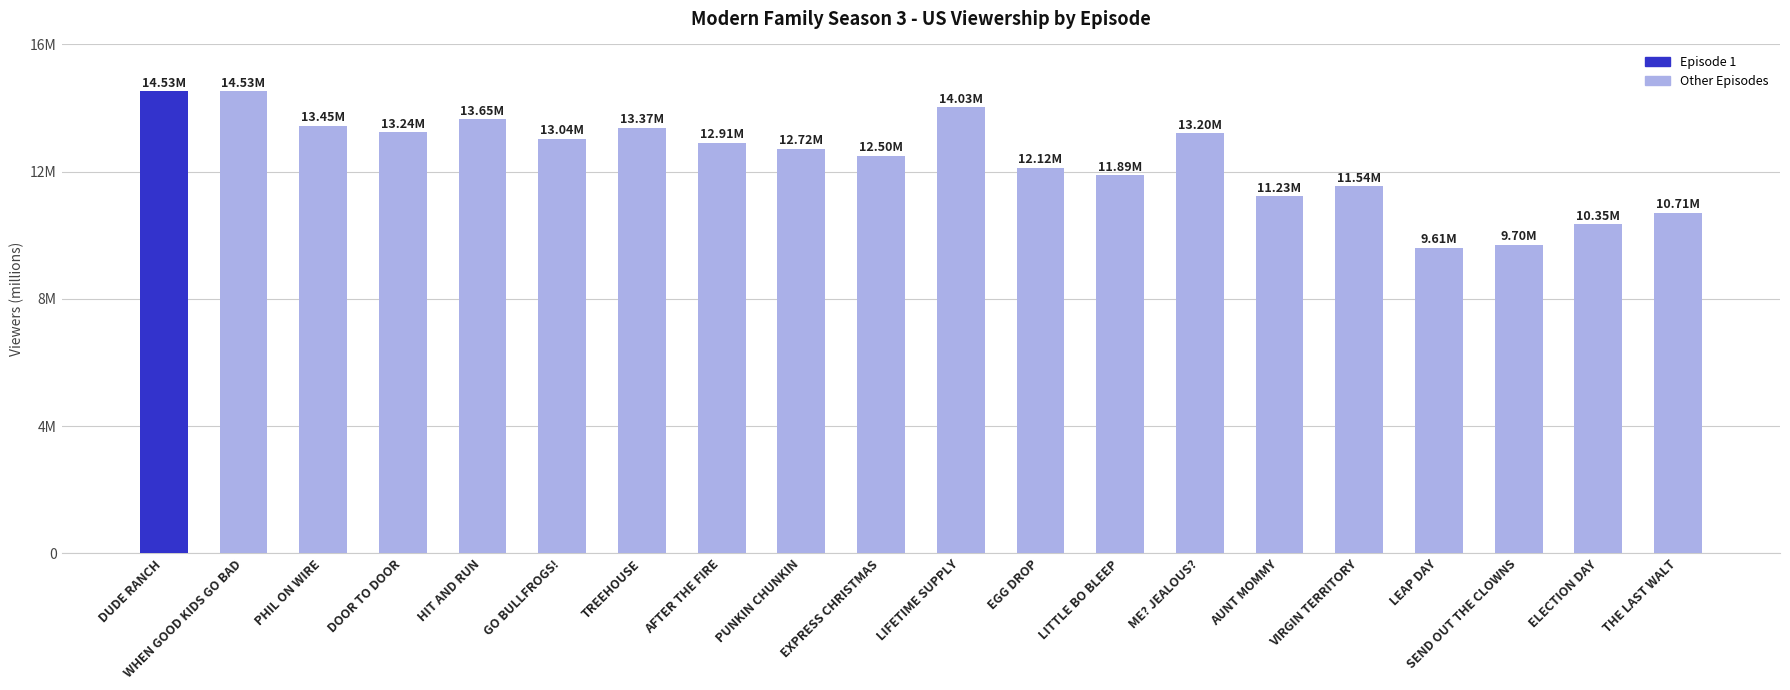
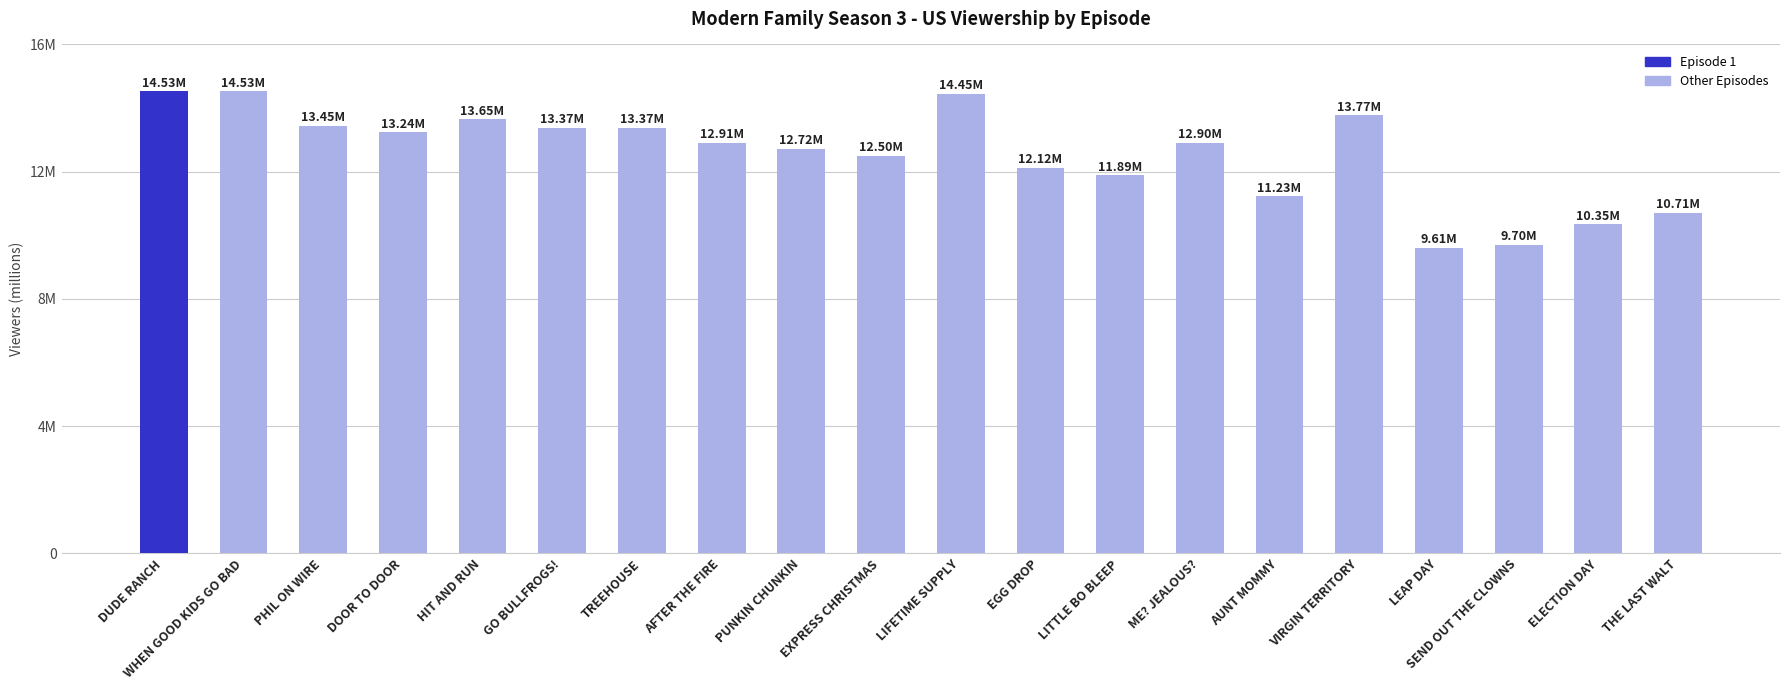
GO BULLFROGS!: 13.04M -> 13.37M
LIFETIME SUPPLY: 14.03M -> 14.45M
ME? JEALOUS?: 13.20M -> 12.90M
VIRGIN TERRITORY: 11.54M -> 13.77M
